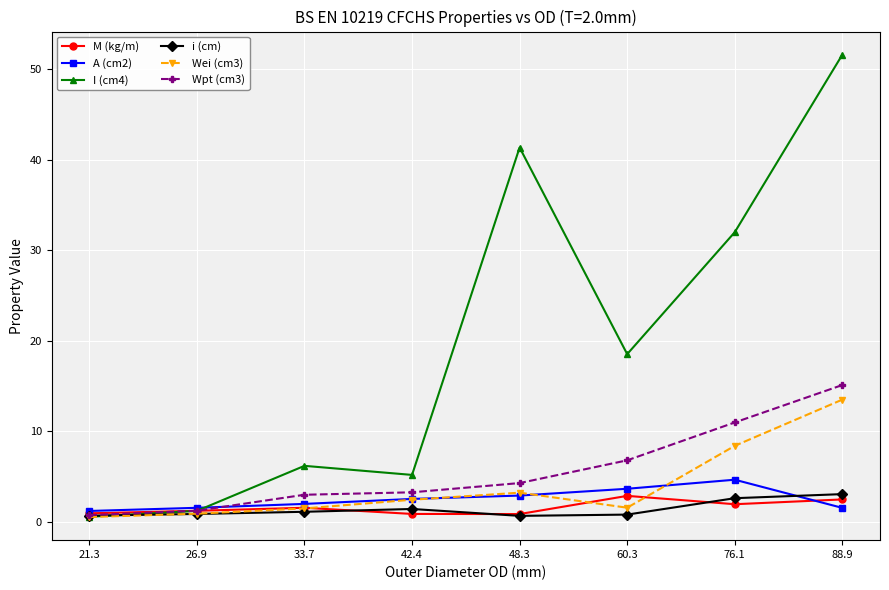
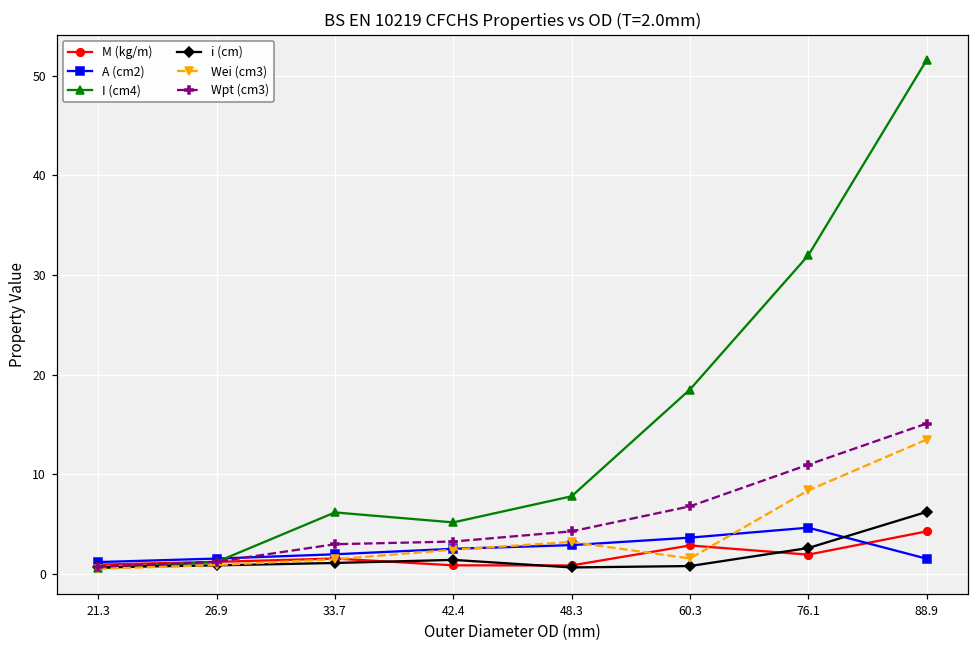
I (cm4), 48.3: 41 -> 8
M (kg/m), 88.9: 2 -> 4
i (cm), 88.9: 3 -> 6
